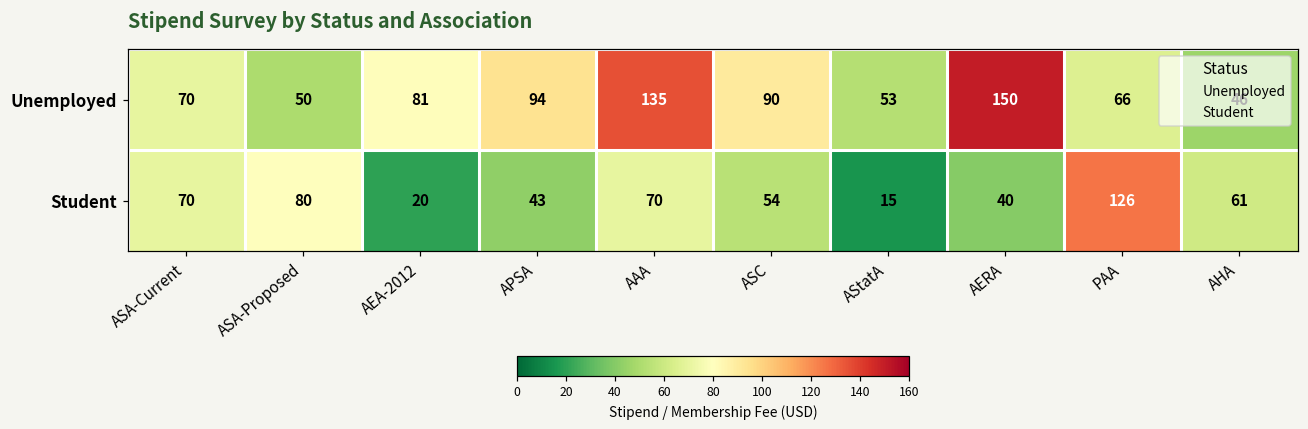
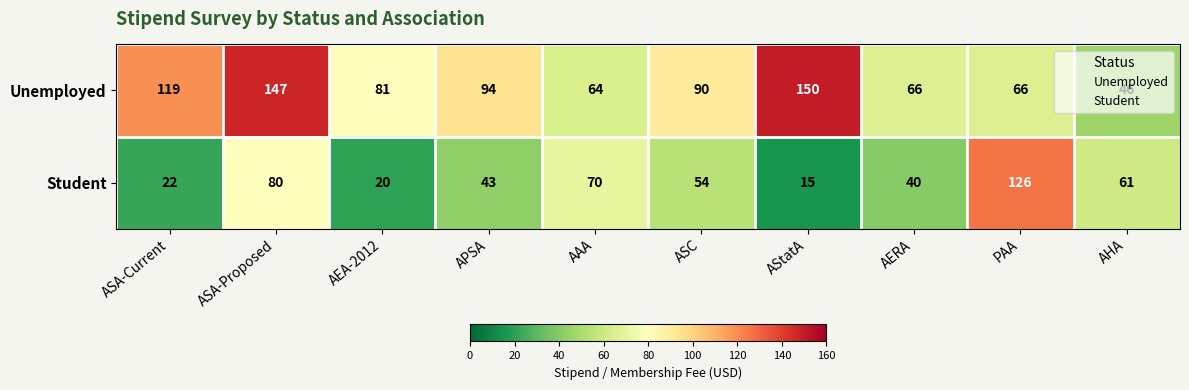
Unemployed, ASA-Current: 70 -> 119
Unemployed, ASA-Proposed: 50 -> 147
Unemployed, AAA: 135 -> 64
Unemployed, AStatA: 53 -> 150
Unemployed, AERA: 150 -> 66
Student, ASA-Current: 70 -> 22
